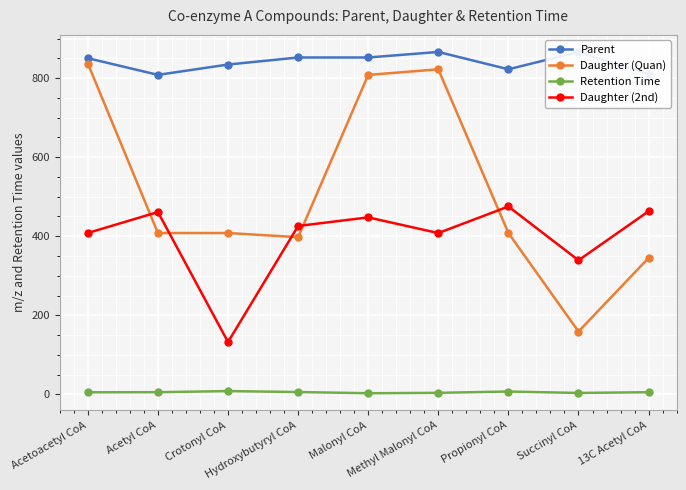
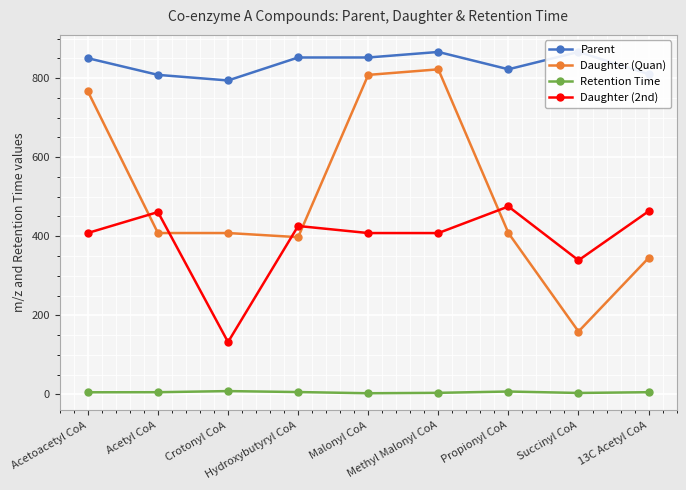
Daughter (Quan), Acetoacetyl CoA: 840 -> 770
Parent, Crotonyl CoA: 830 -> 790
Daughter (2nd), Malonyl CoA: 450 -> 410
